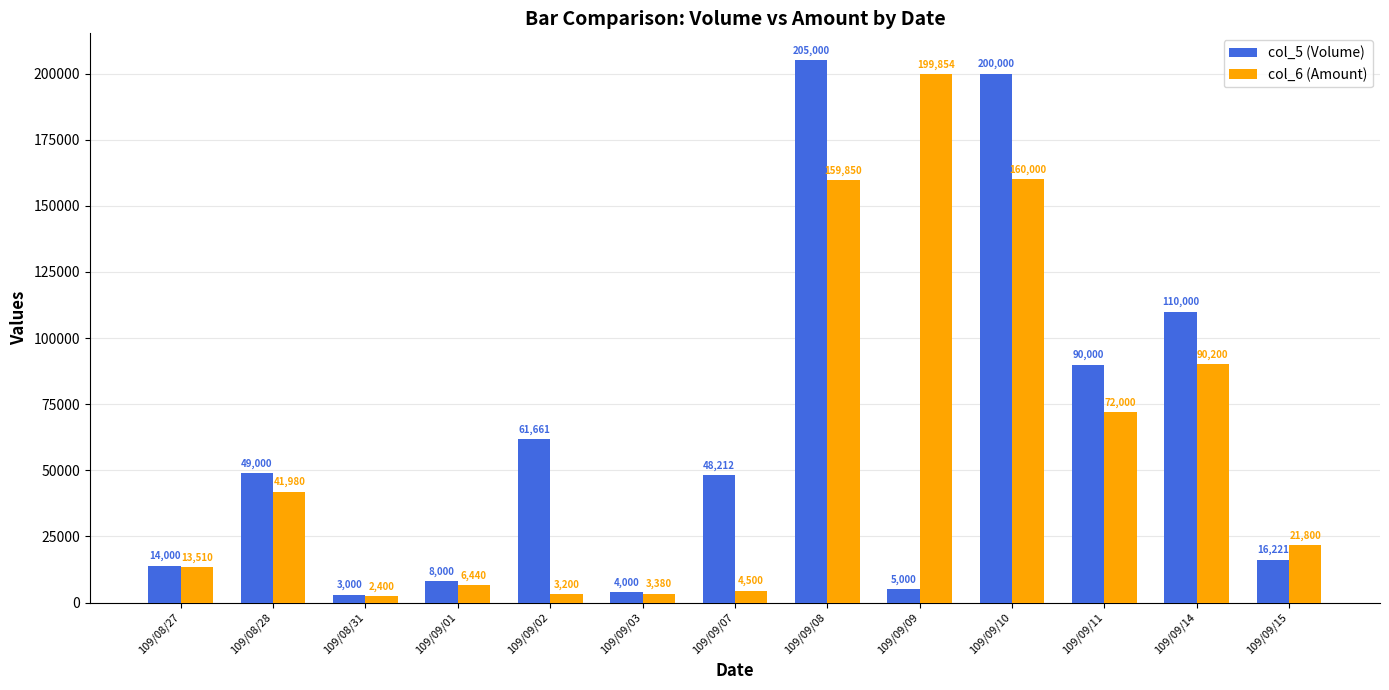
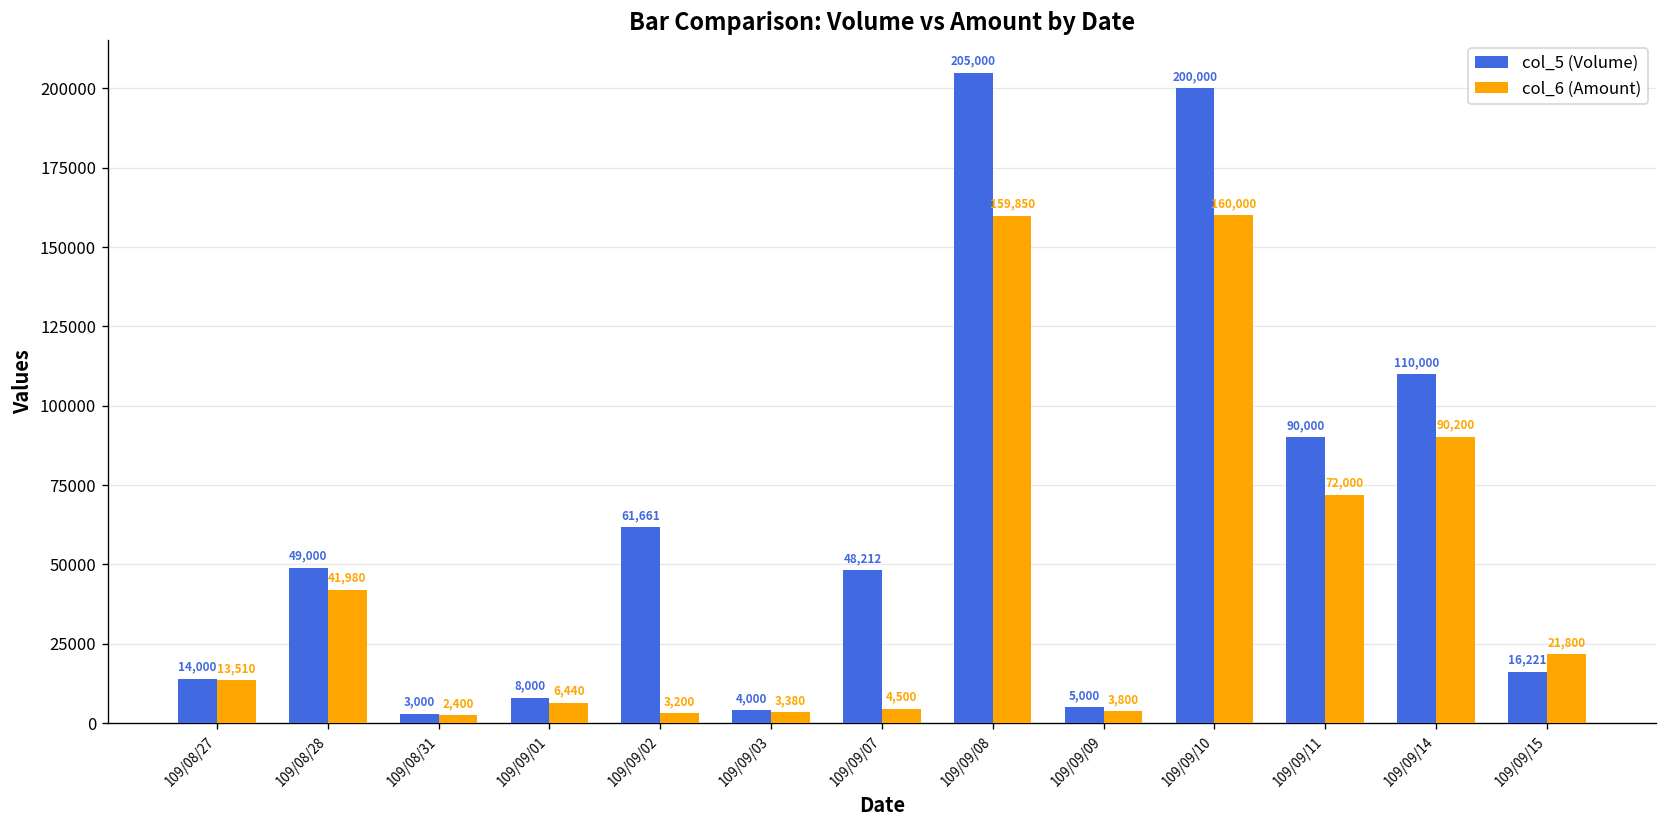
col_6 (Amount), 109/09/09: 199,854 -> 3,800
